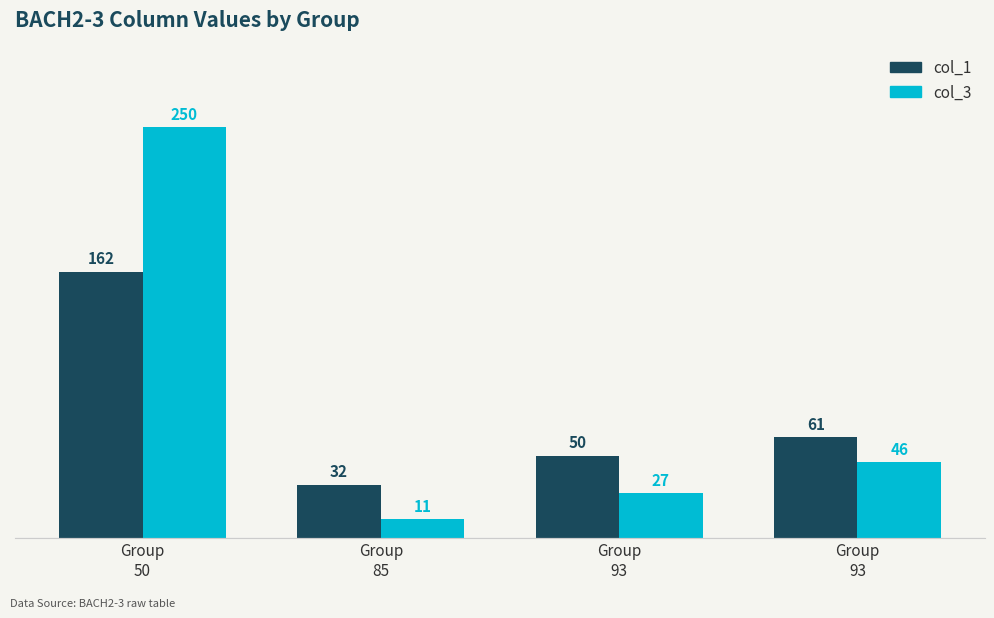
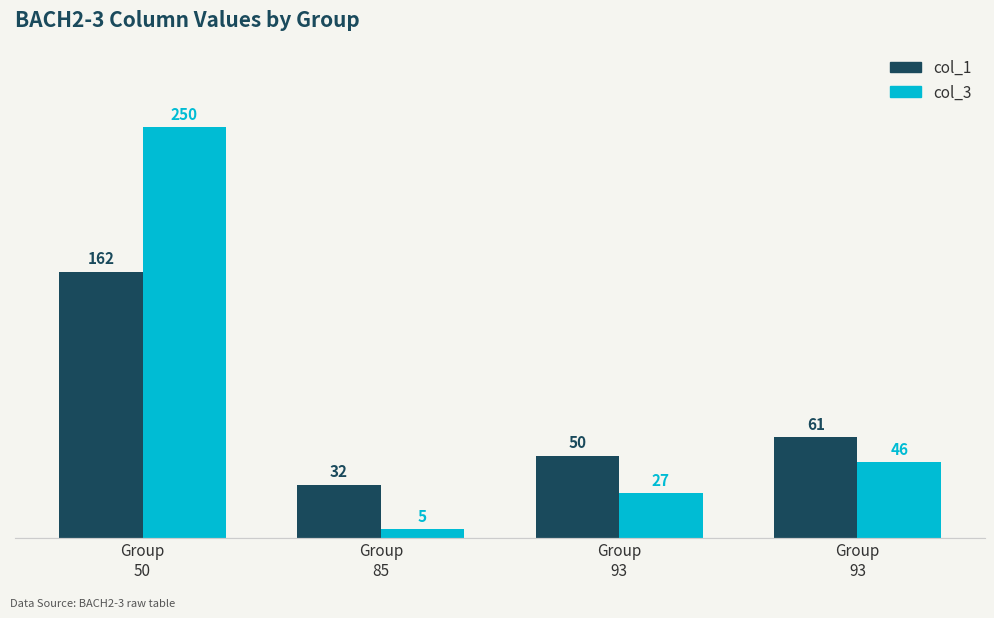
col_3, Group 85: 11 -> 5
